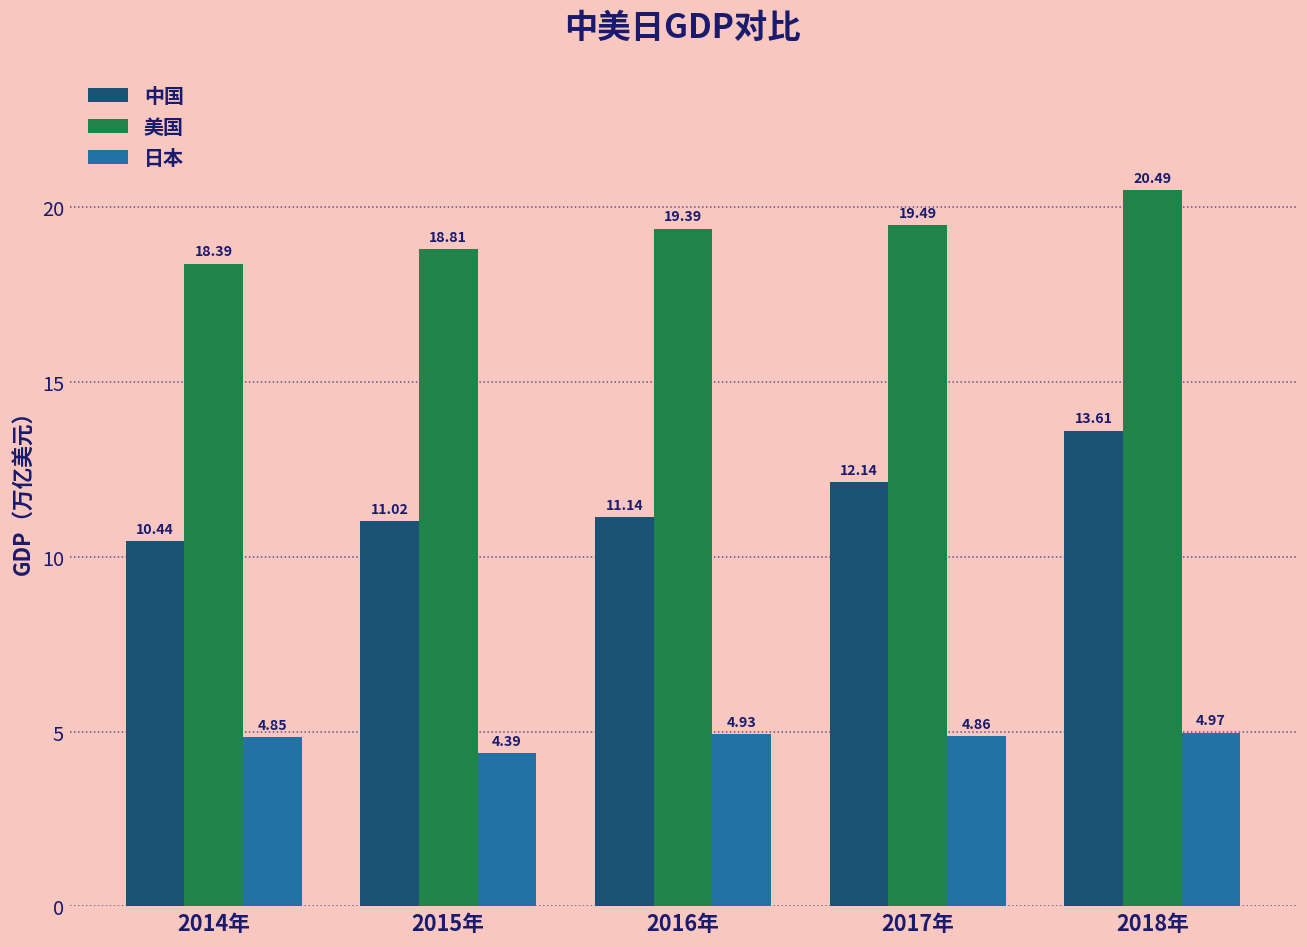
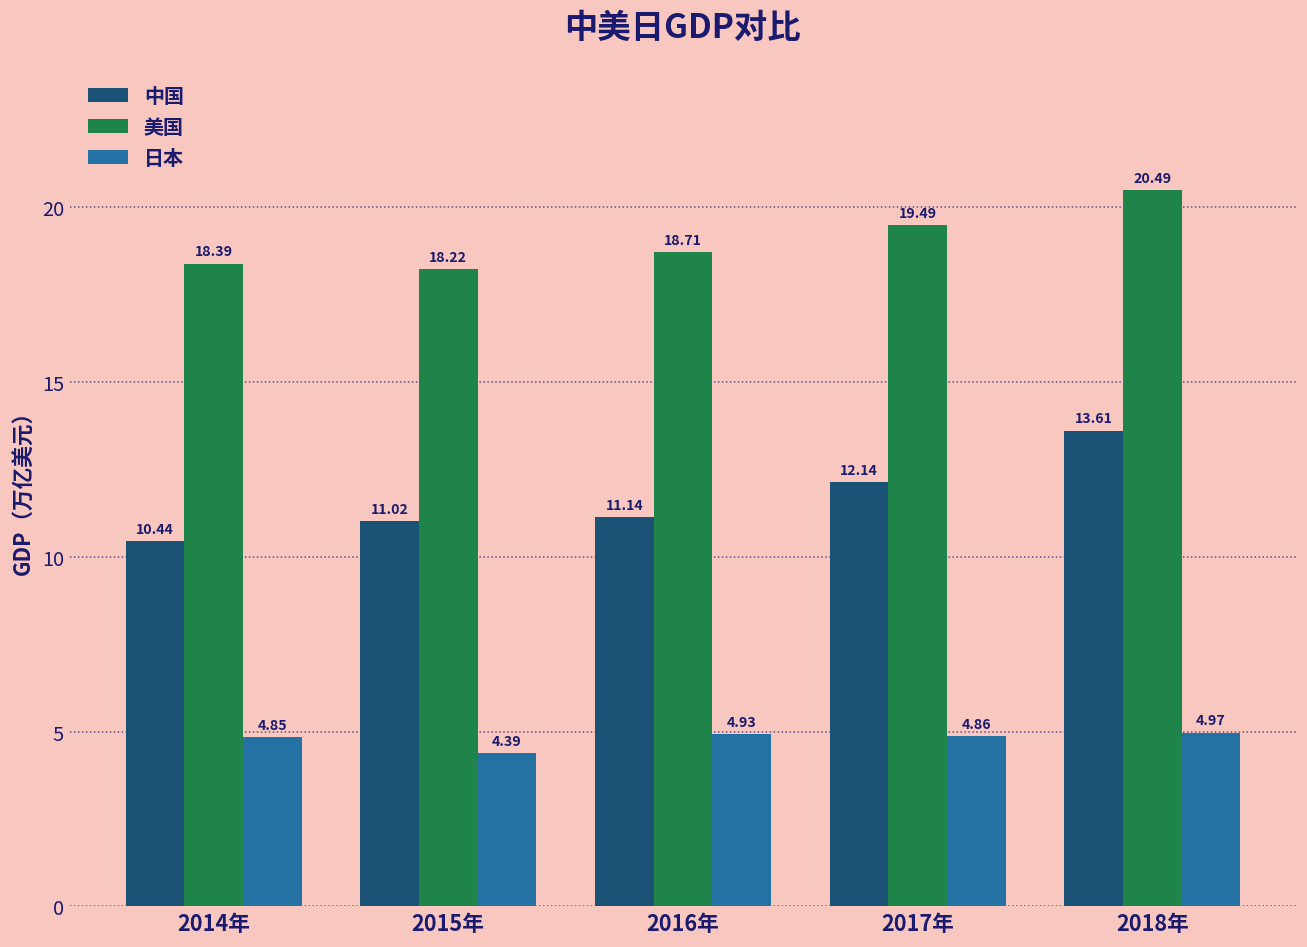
美国, 2015年: 18.81 -> 18.22
美国, 2016年: 19.39 -> 18.71
